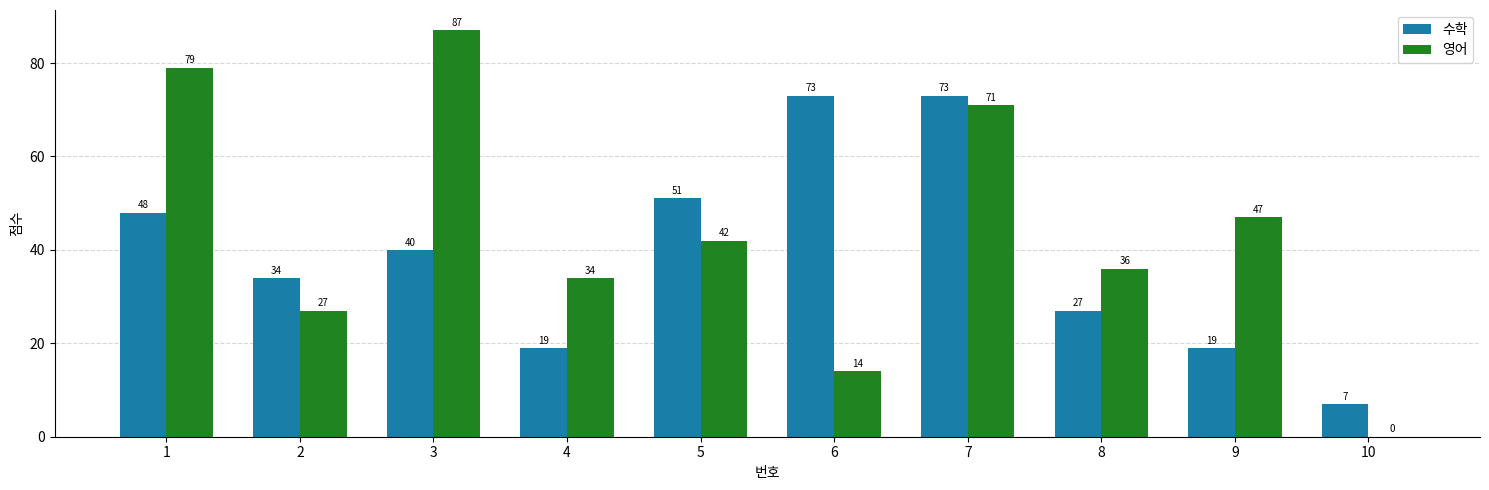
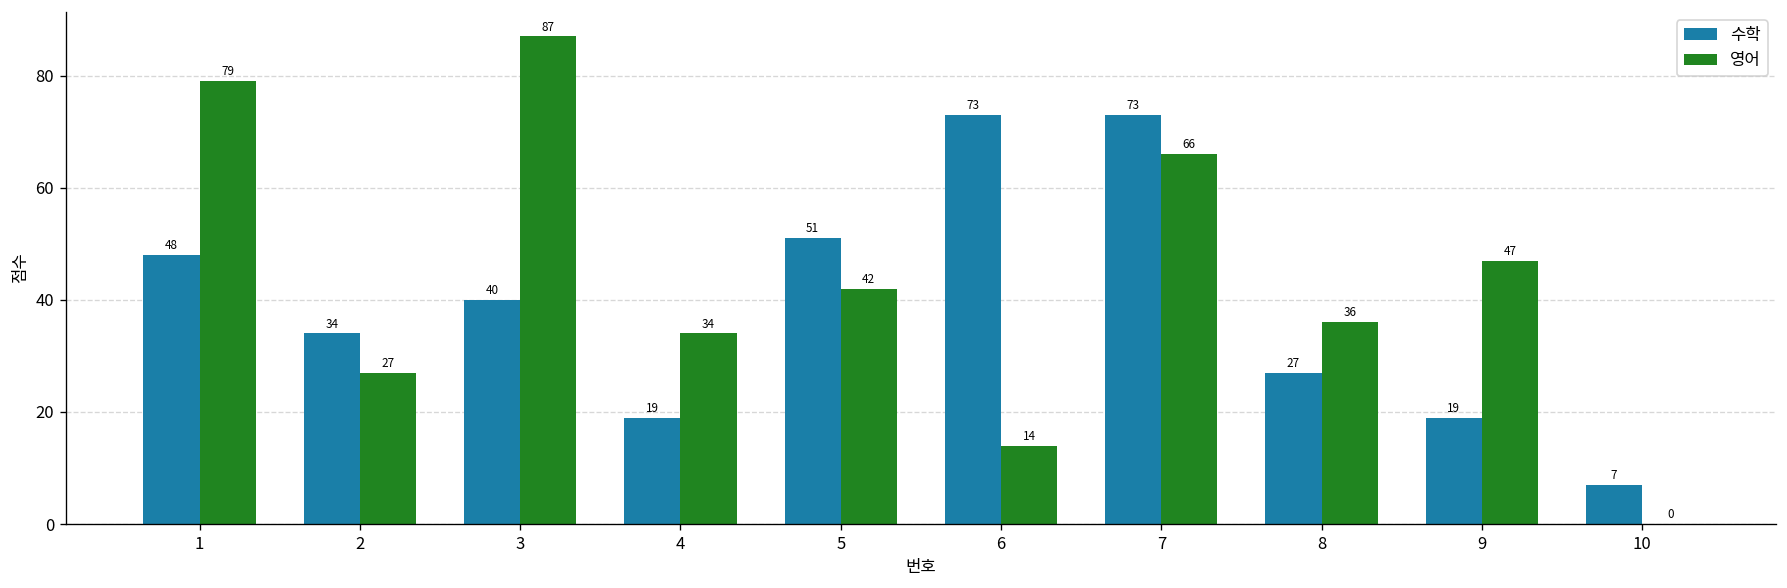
영어, 7: 71 -> 66
